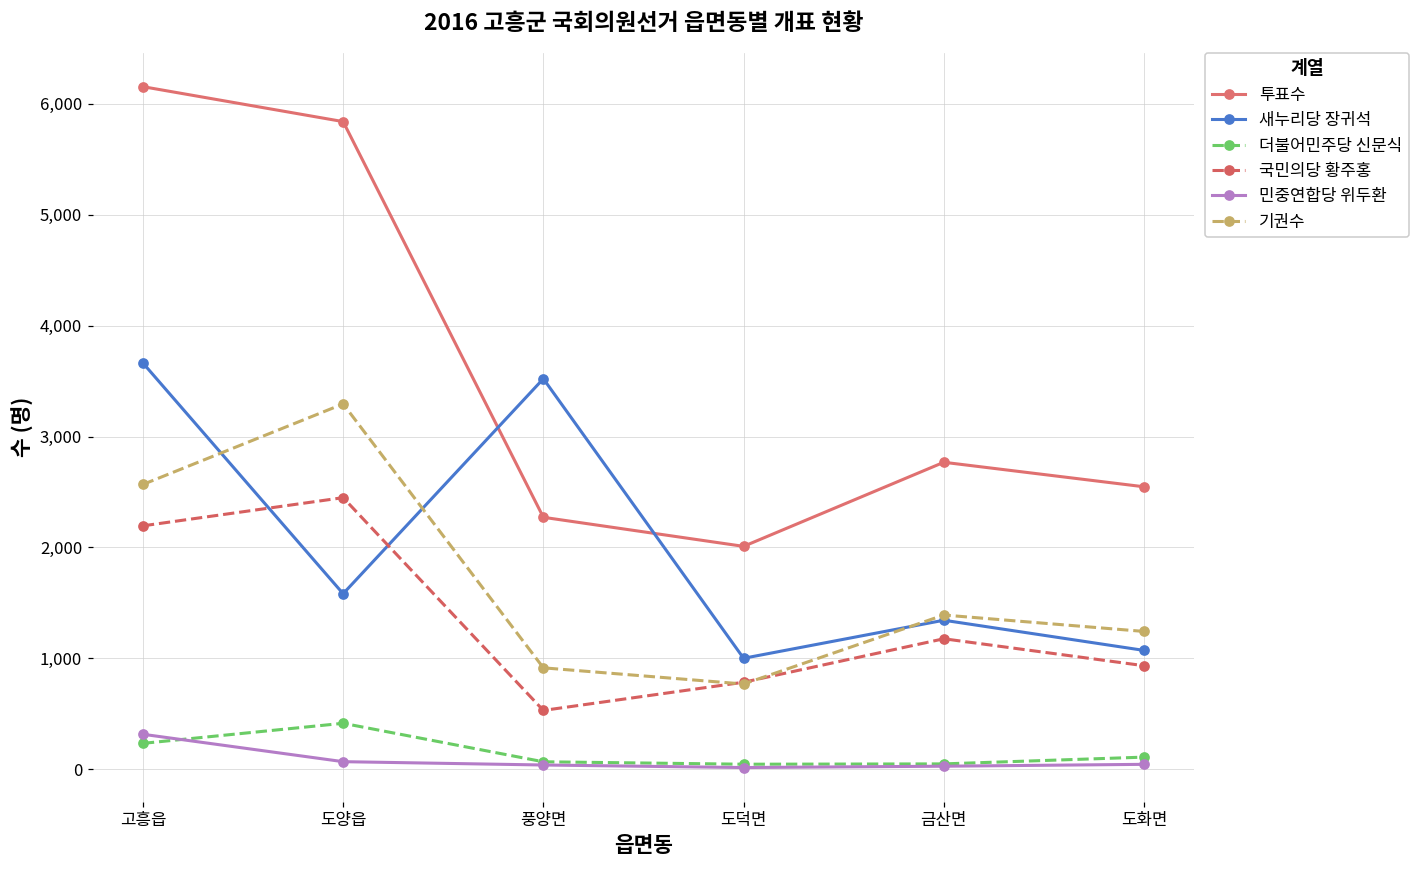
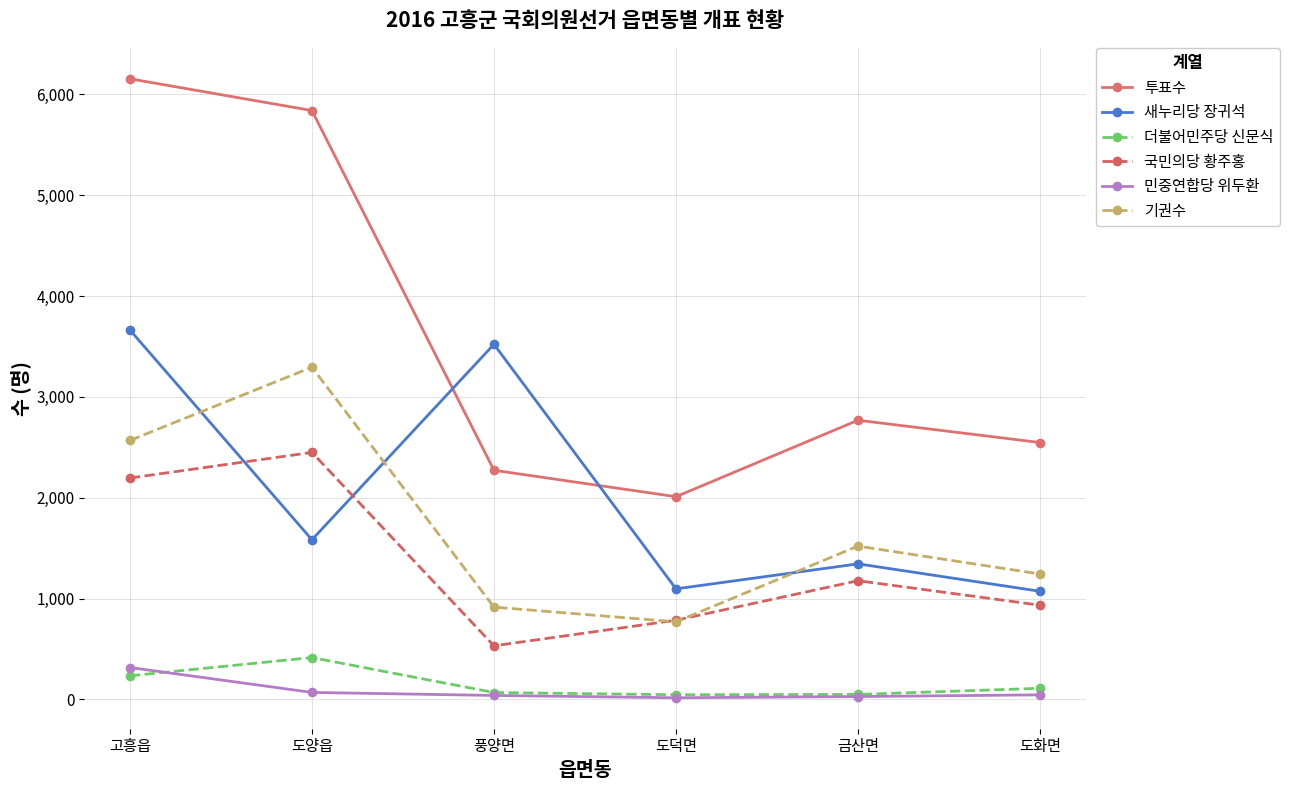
새누리당 장귀석, 도덕면: 1,000 -> 1,100
기권수, 금산면: 1,390 -> 1,520
